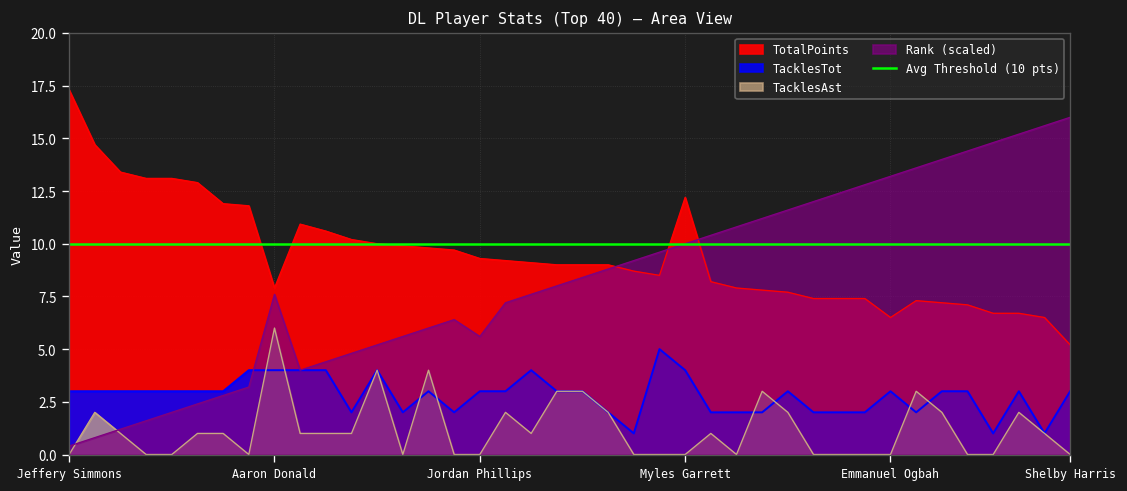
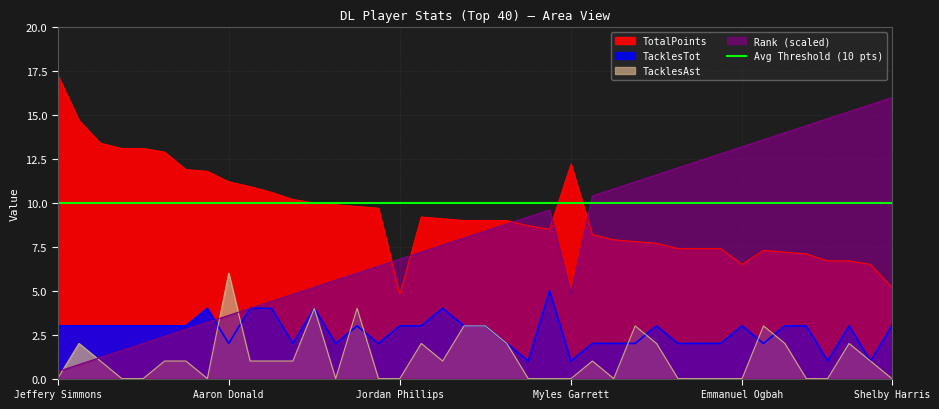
TotalPoints, Aaron Donald: 7.9 -> 11.2
TacklesTot, Aaron Donald: 4 -> 2
Rank (scaled), Aaron Donald: 7.6 -> 3.6
TotalPoints, Jordan Phillips: 9.3 -> 4.8
Rank (scaled), Jordan Phillips: 5.6 -> 6.8
TacklesTot, Myles Garrett: 4 -> 1
Rank (scaled), Myles Garrett: 10.0 -> 4.8
